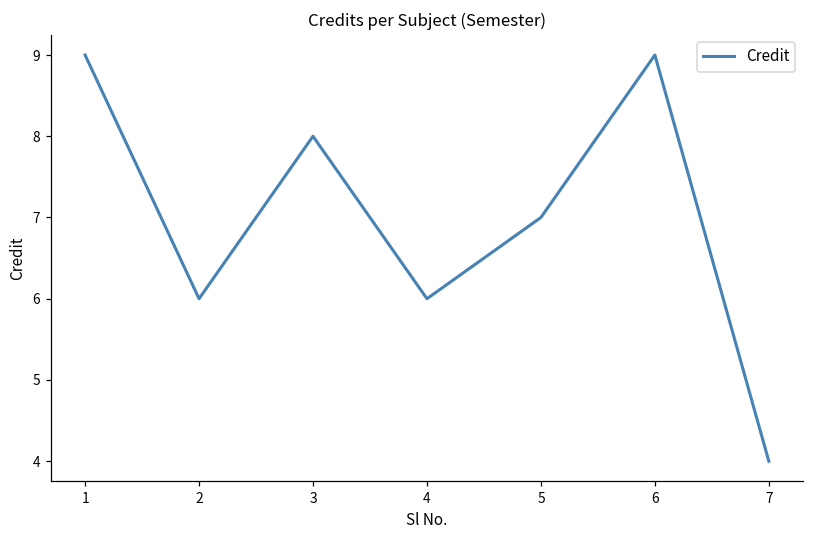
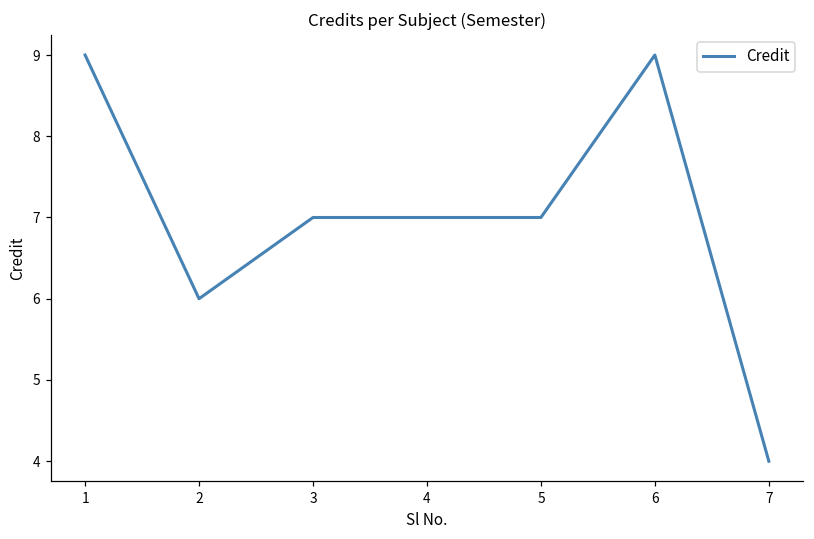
3: 8 -> 7
4: 6 -> 7
